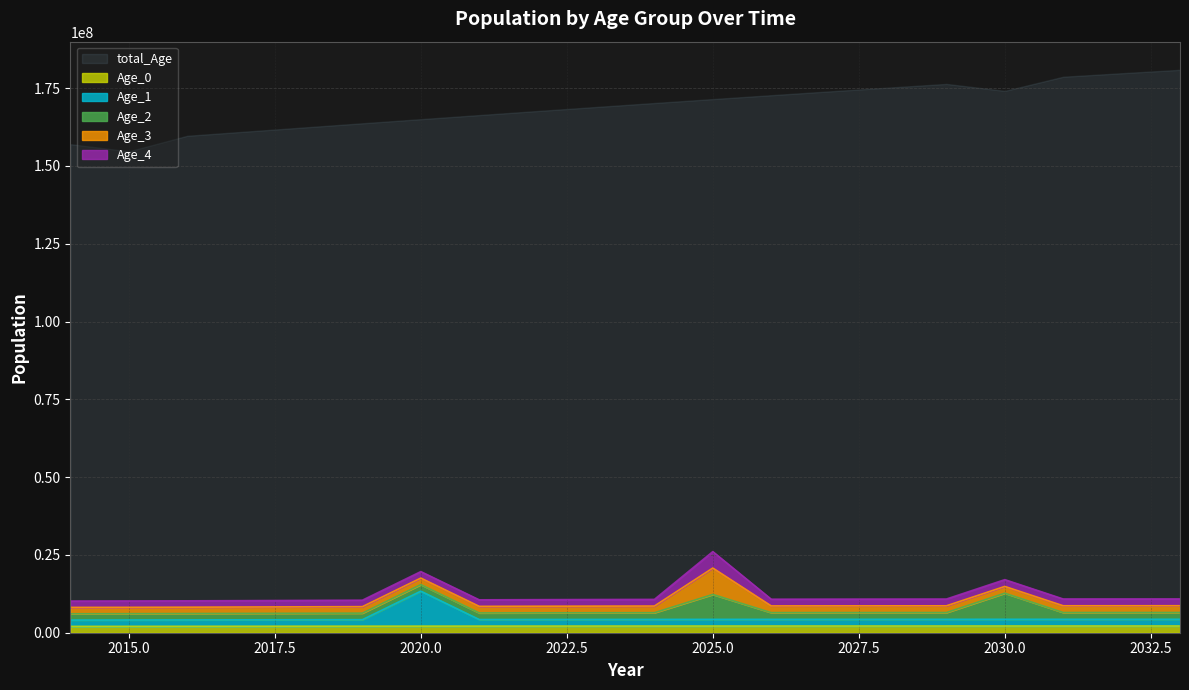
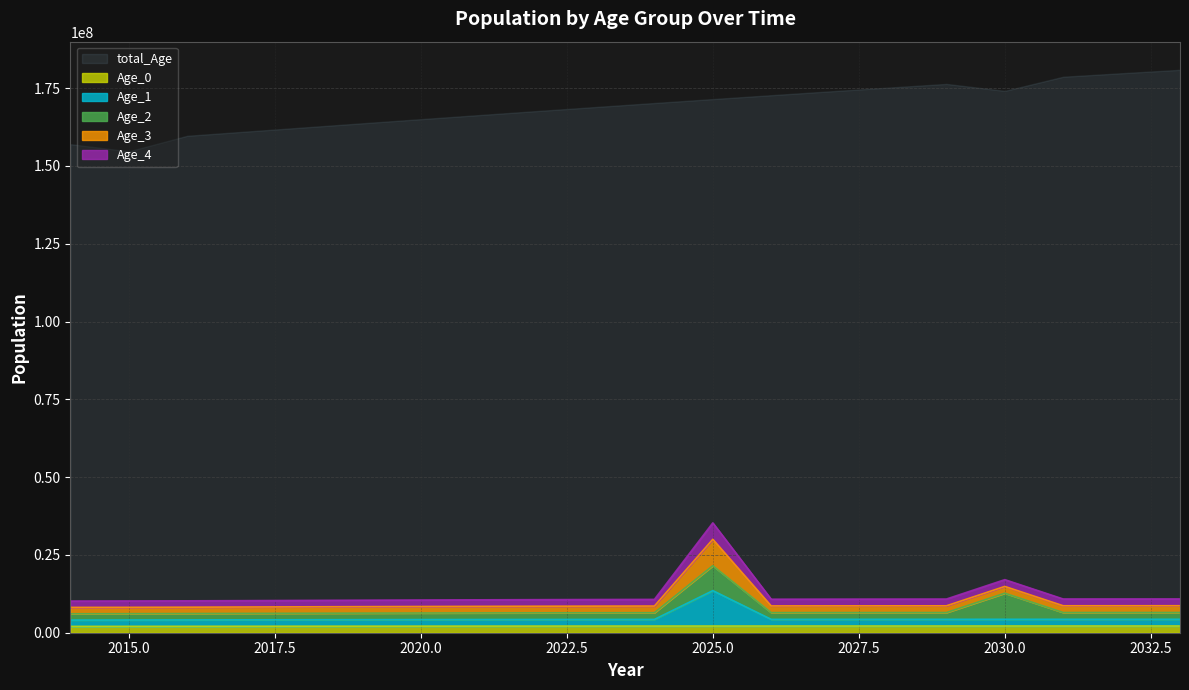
Age_1, 2020.0: 11000000 -> 2000000
Age_1, 2025.0: 2000000 -> 11000000
